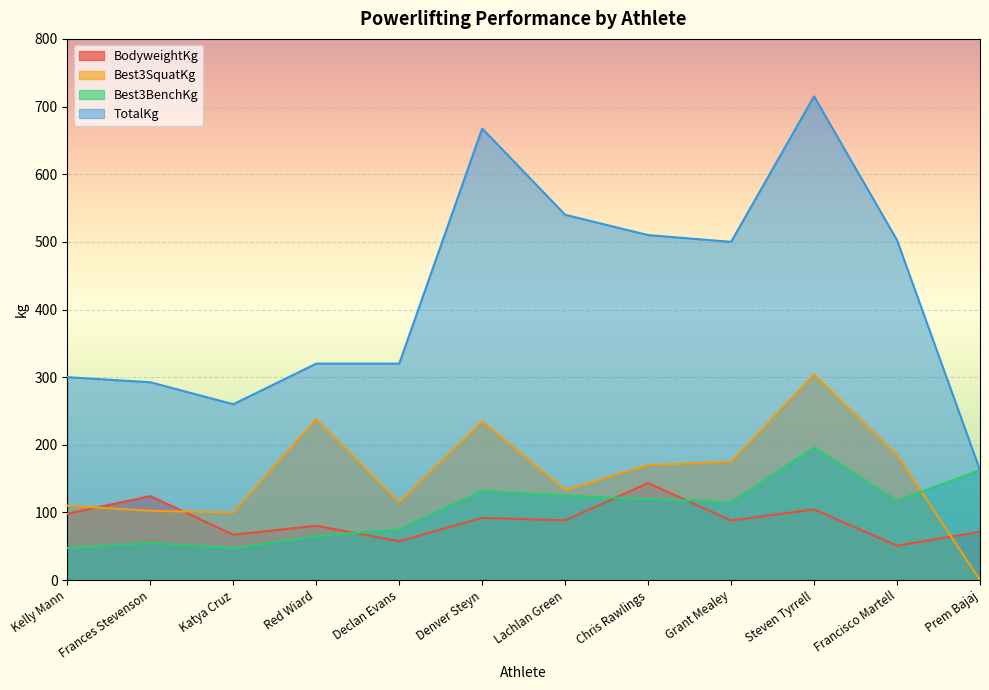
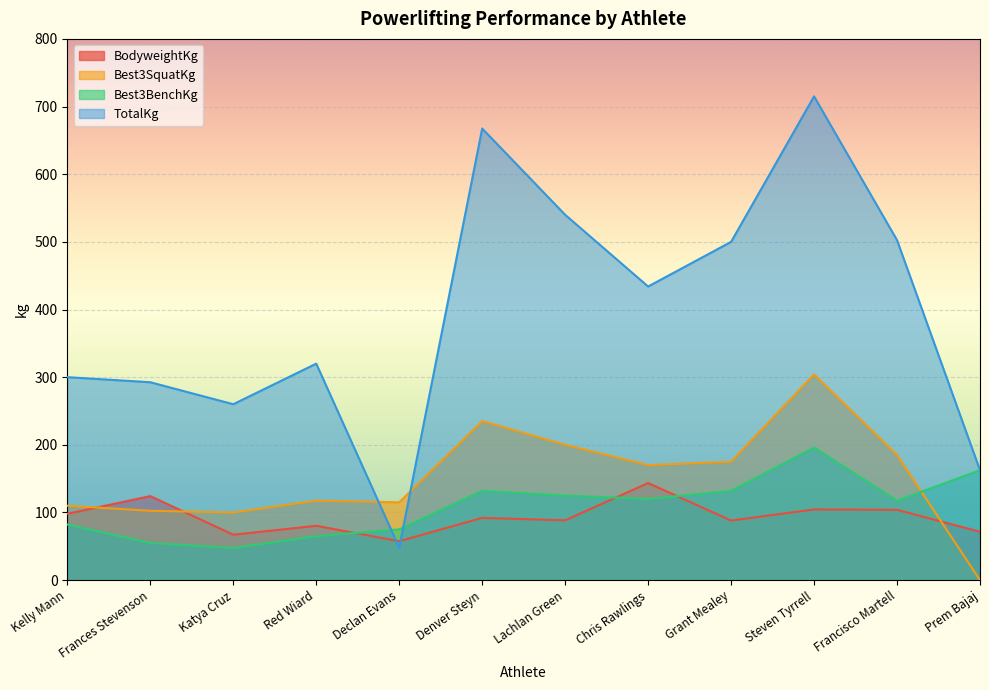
Best3BenchKg, Kelly Mann: 50 -> 80
Best3SquatKg, Red Wiard: 240 -> 120
TotalKg, Declan Evans: 320 -> 50
Best3SquatKg, Lachlan Green: 130 -> 200
TotalKg, Chris Rawlings: 510 -> 430
Best3BenchKg, Grant Mealey: 120 -> 130
BodyweightKg, Francisco Martell: 50 -> 100
